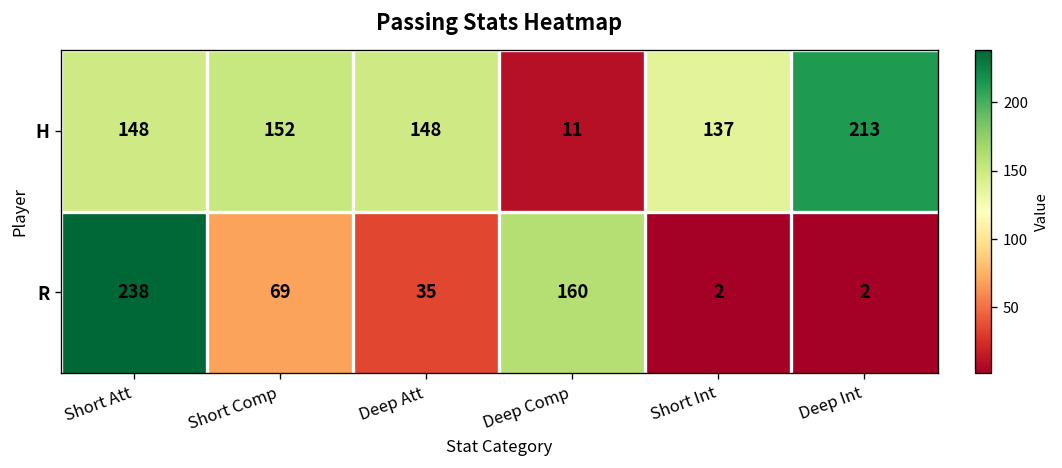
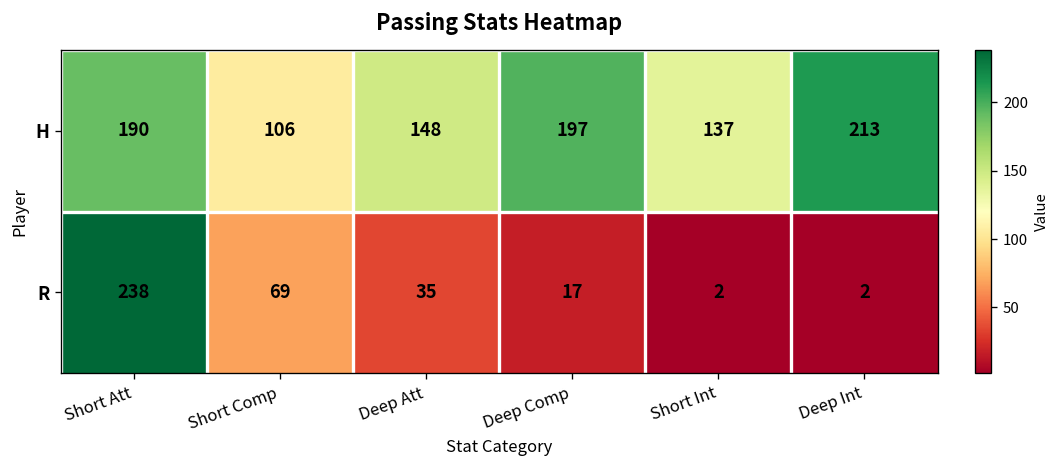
H, Short Att: 148 -> 190
H, Short Comp: 152 -> 106
H, Deep Comp: 11 -> 197
R, Deep Comp: 160 -> 17
